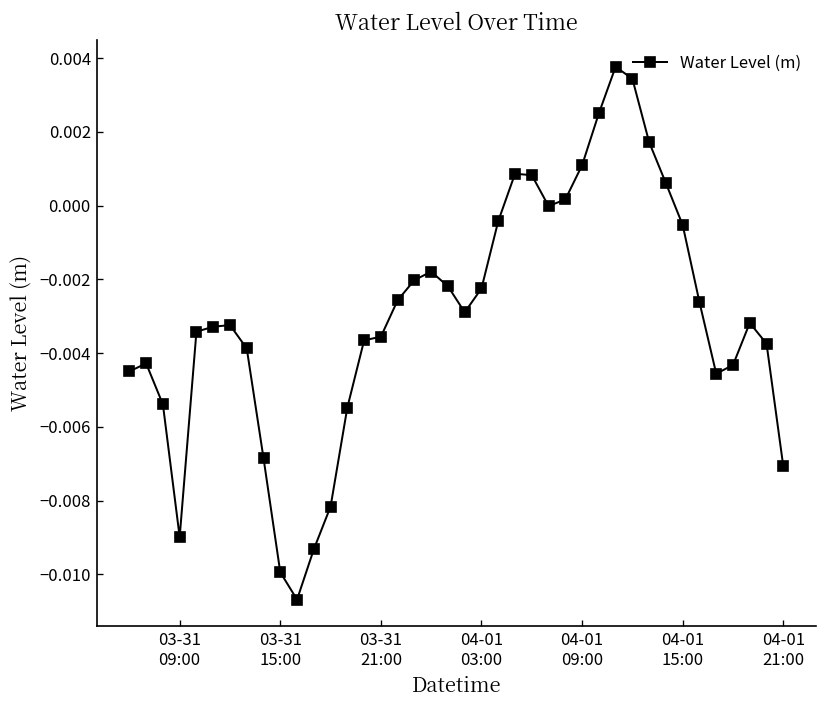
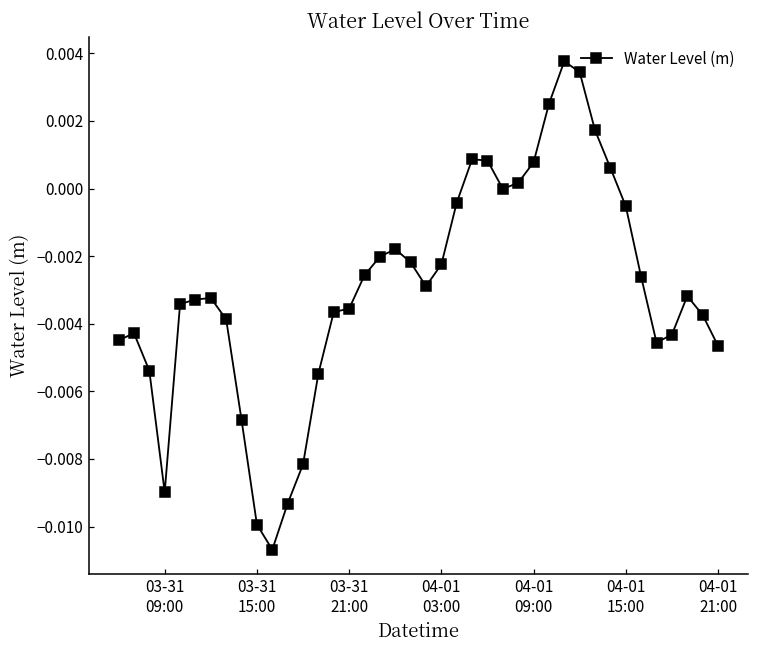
04-01 09:00: 0.0011 -> 0.0008
04-01 21:00: -0.0071 -> -0.0047
